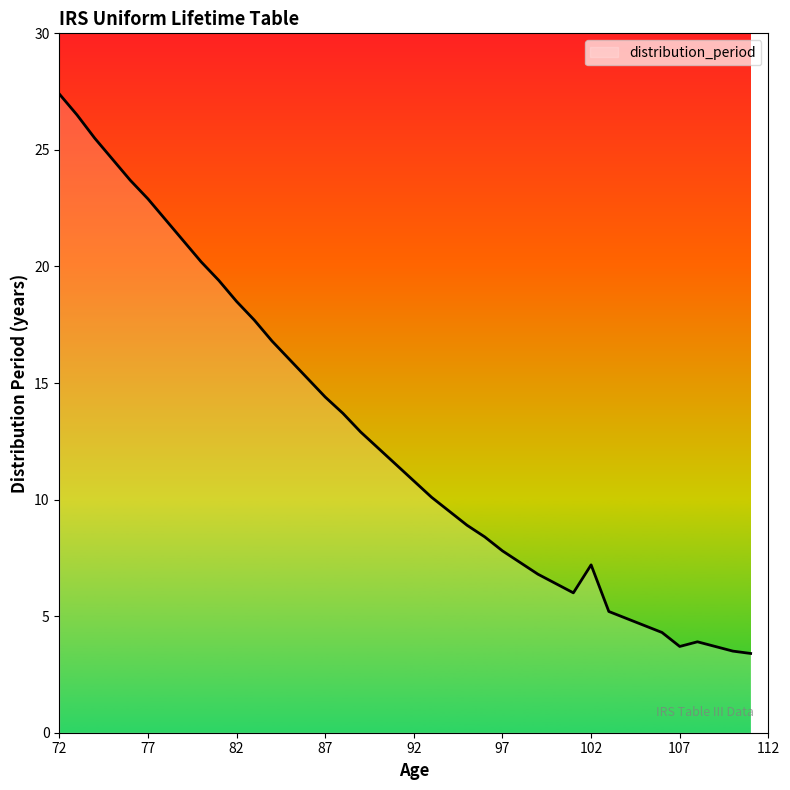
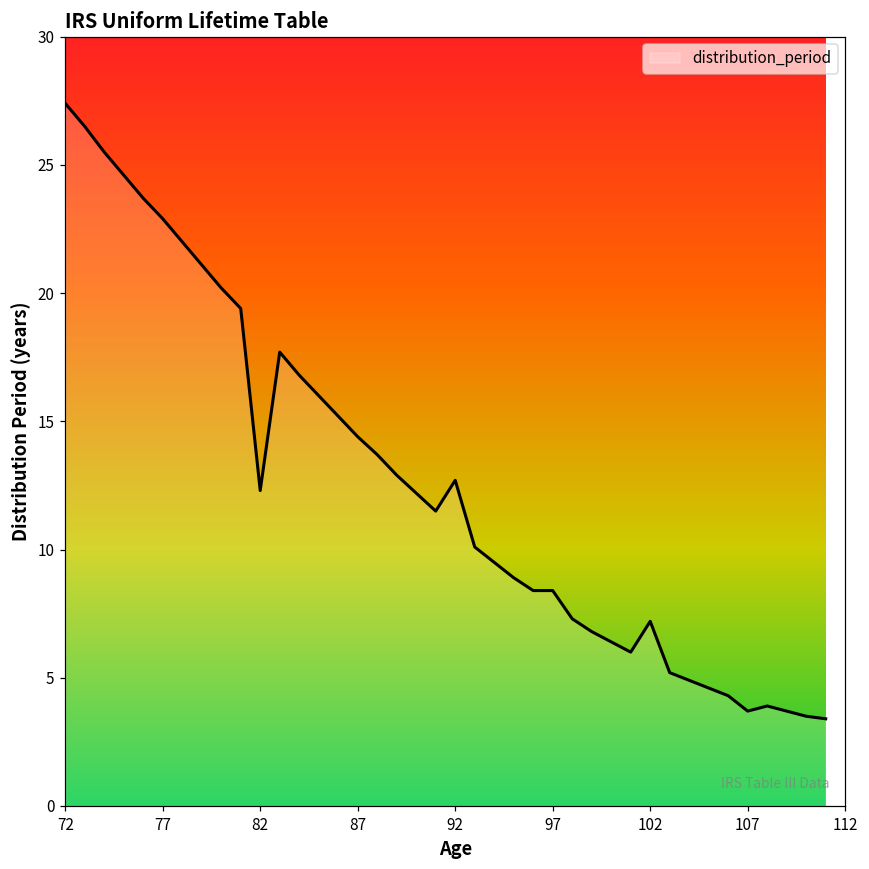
82: 18.5 -> 12.3
92: 10.8 -> 12.7
97: 7.8 -> 8.4
